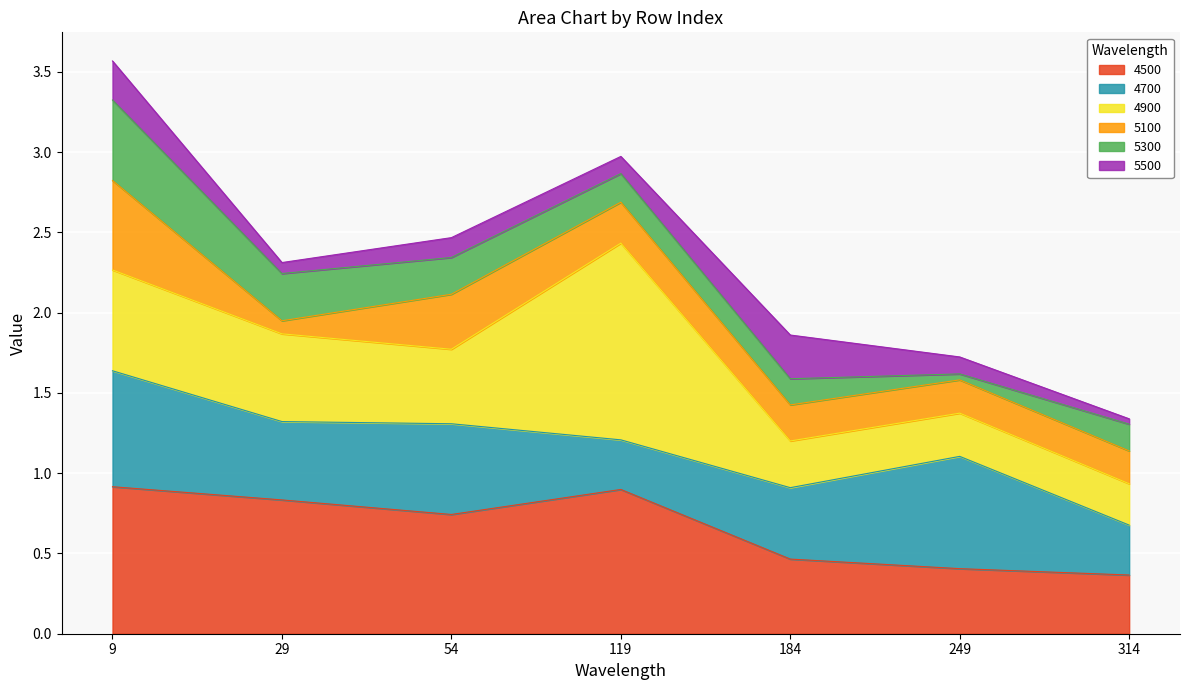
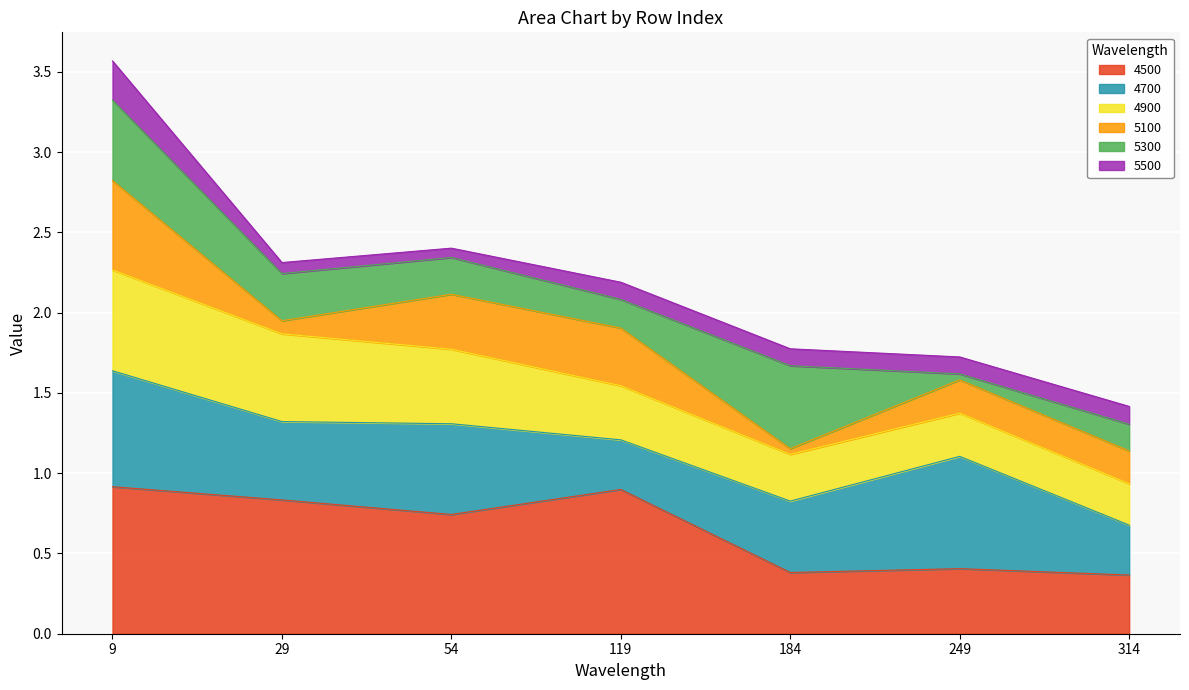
5500, 54: 0.12 -> 0.06
4900, 119: 1.23 -> 0.34
5100, 119: 0.25 -> 0.36
4500, 184: 0.47 -> 0.38
5100, 184: 0.22 -> 0.04
5300, 184: 0.16 -> 0.52
5500, 184: 0.27 -> 0.11
5500, 314: 0.03 -> 0.11
